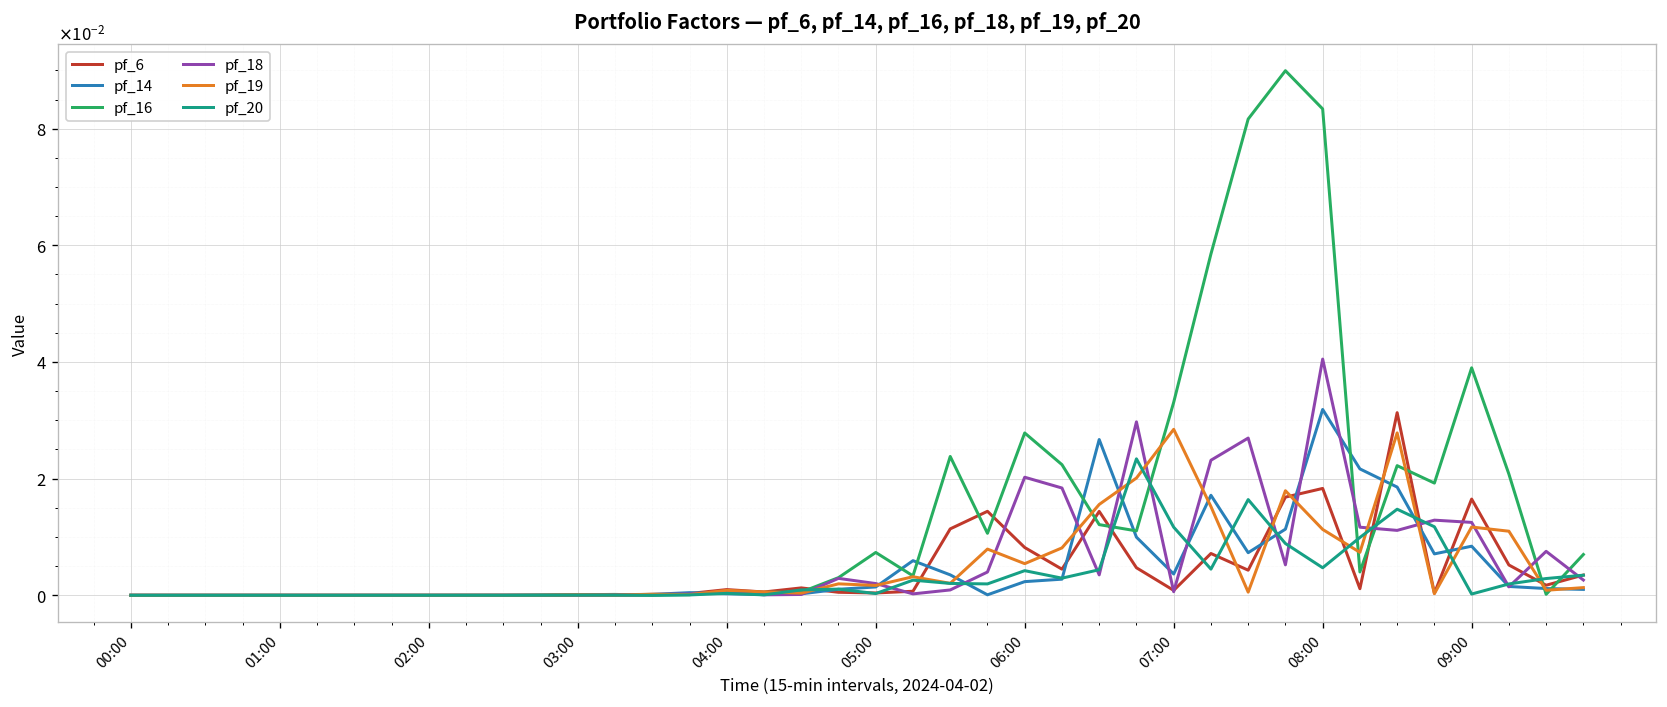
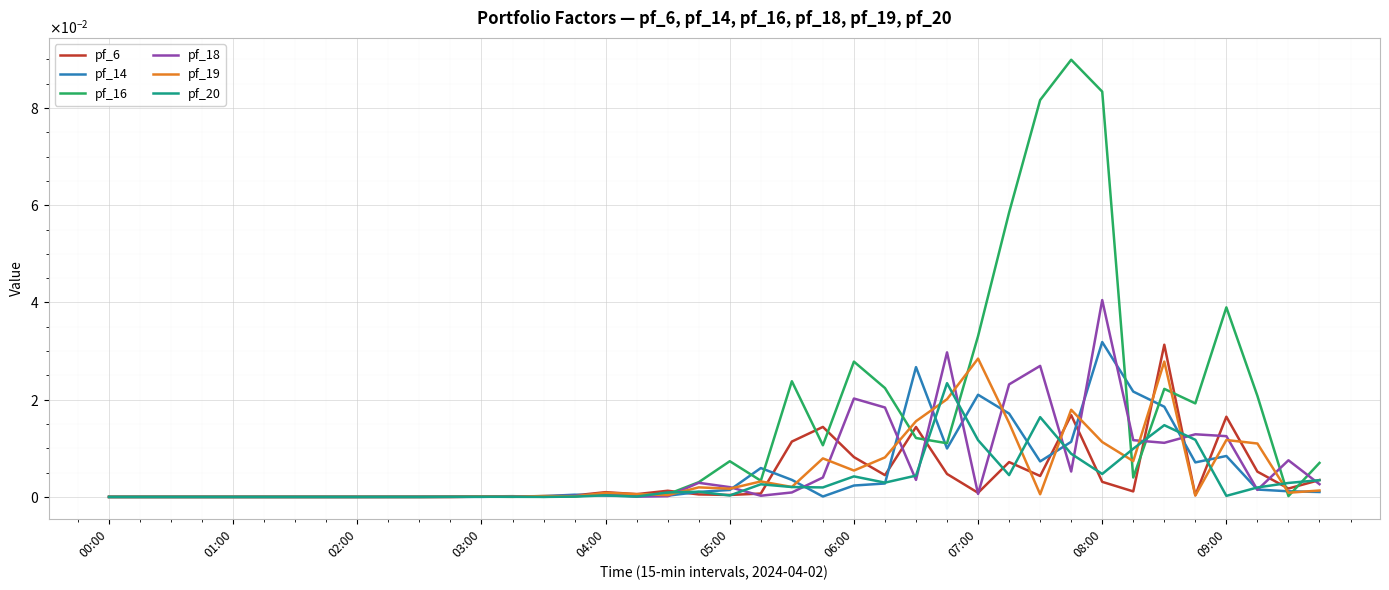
pf_14, 07:00: 0.004 -> 0.021
pf_6, 08:00: 0.018 -> 0.003
